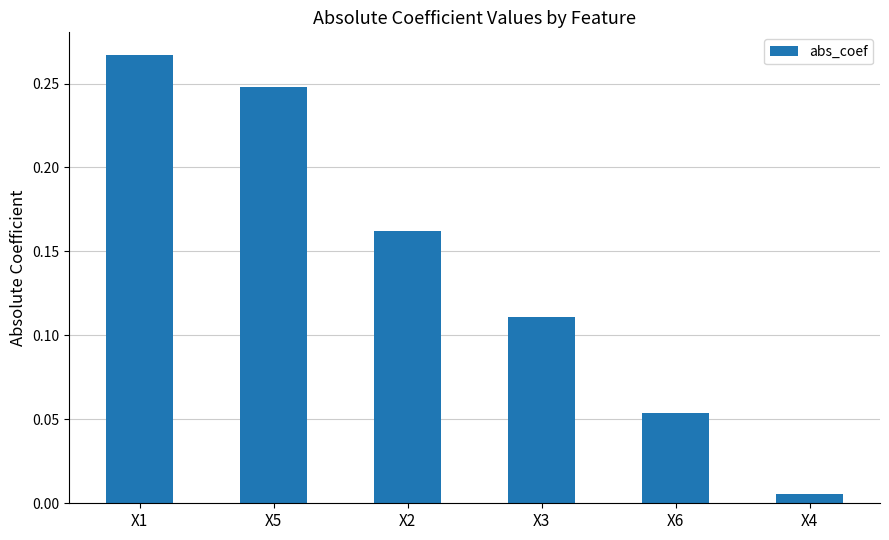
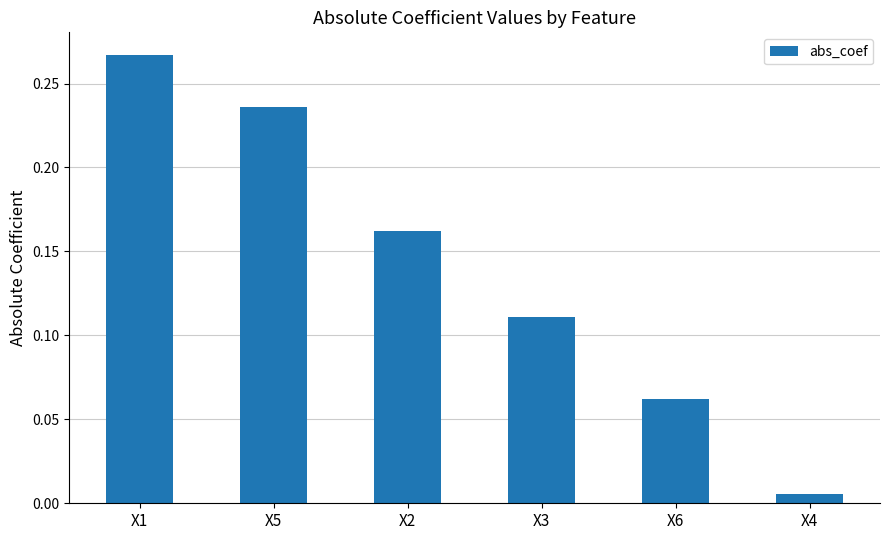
X5: 0.248 -> 0.236
X6: 0.054 -> 0.062
